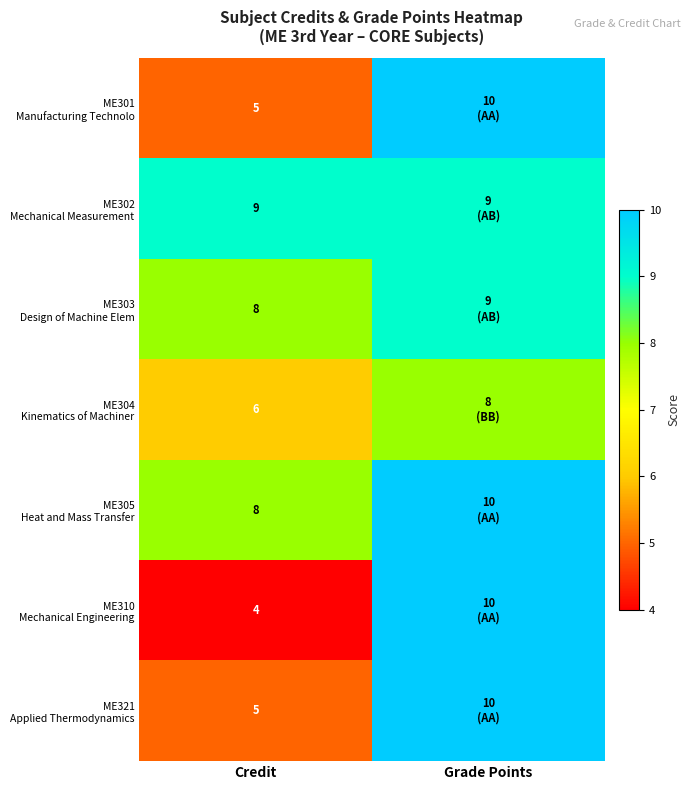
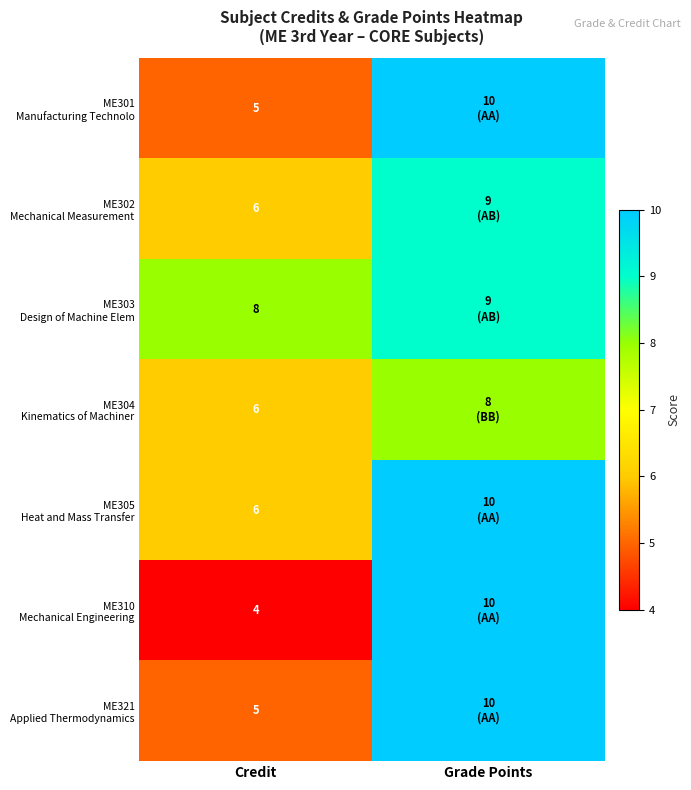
ME302 Mechanical Measurement, Credit: 9 -> 6
ME305 Heat and Mass Transfer, Credit: 8 -> 6
